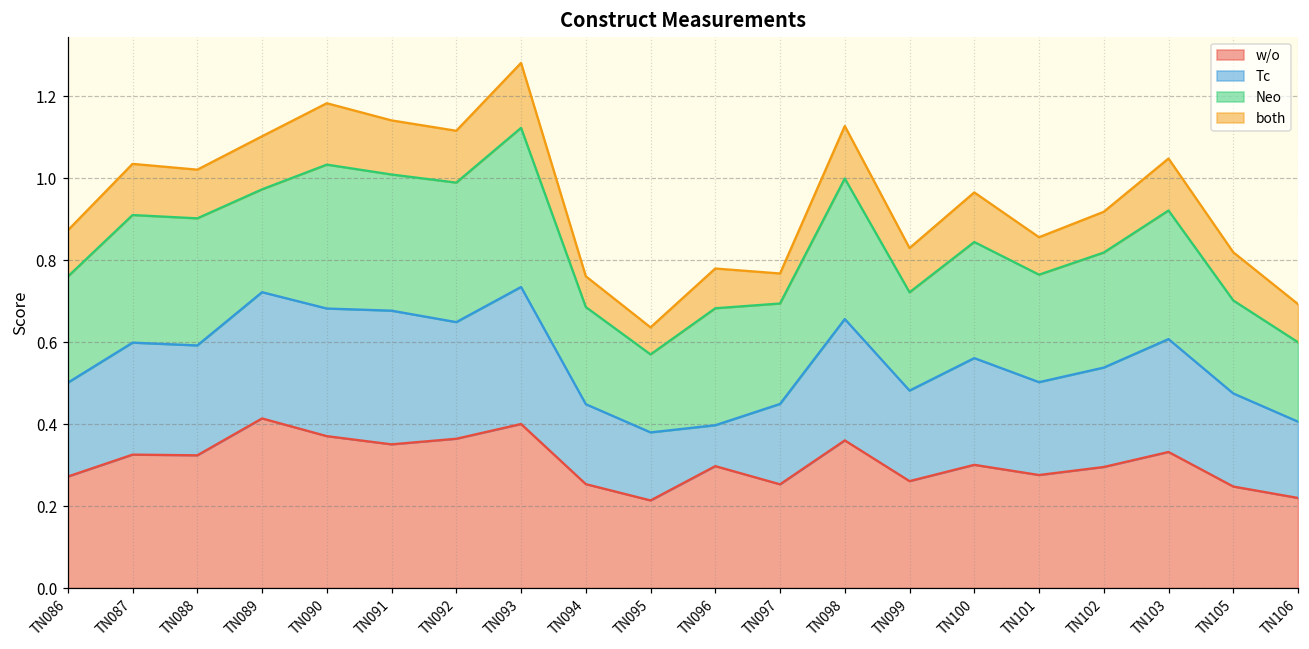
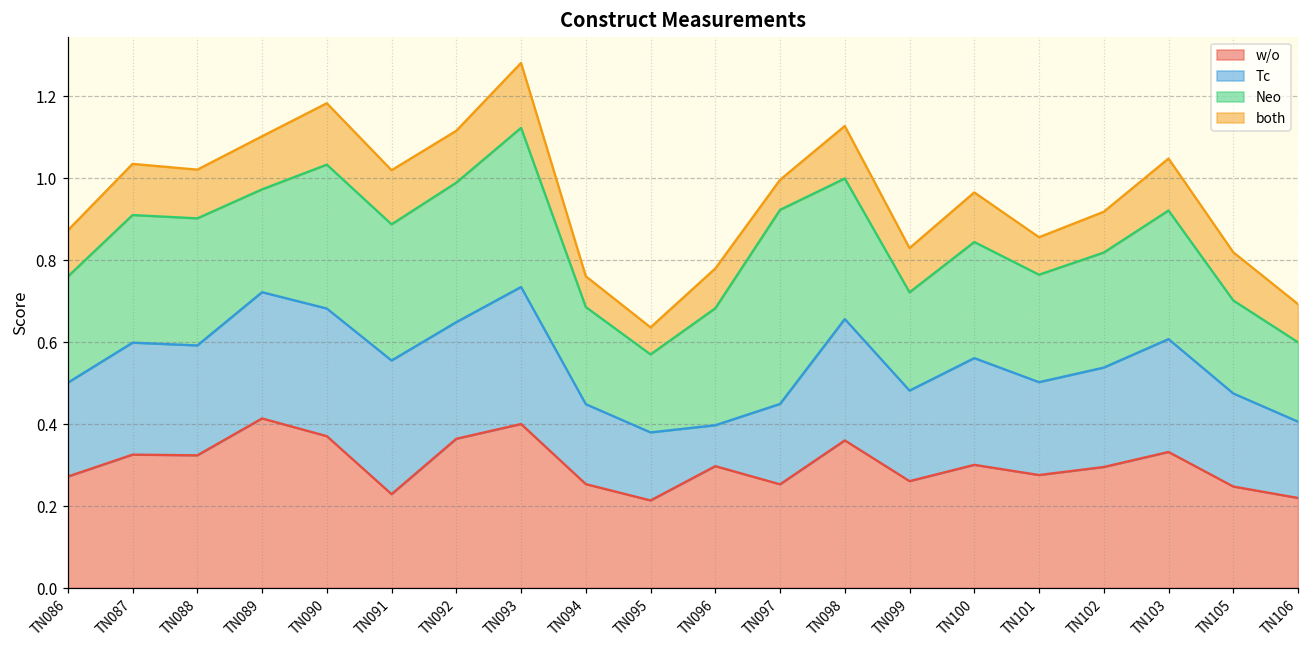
w/o, TN091: 0.35 -> 0.23
Neo, TN097: 0.24 -> 0.47
